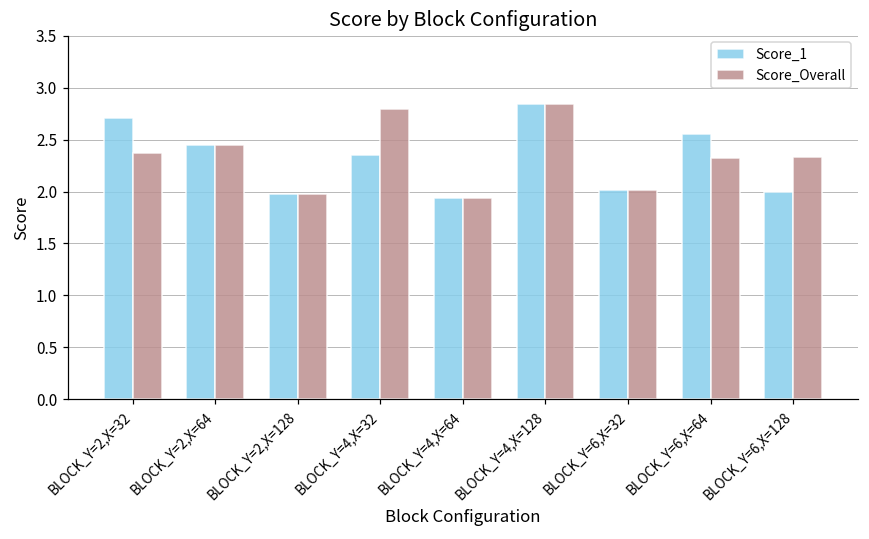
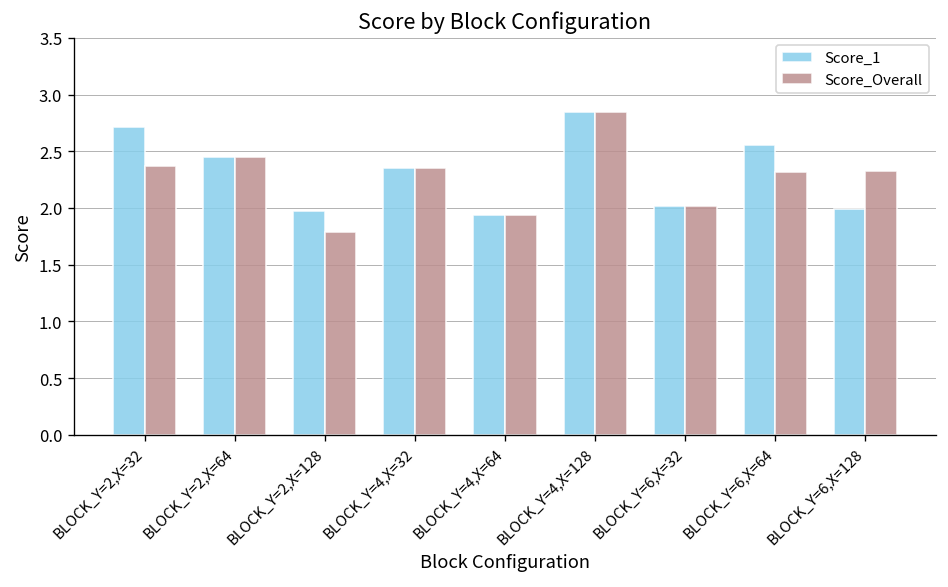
Score_Overall, BLOCK_Y=2,X=128: 2.0 -> 1.8
Score_Overall, BLOCK_Y=4,X=32: 2.8 -> 2.4
